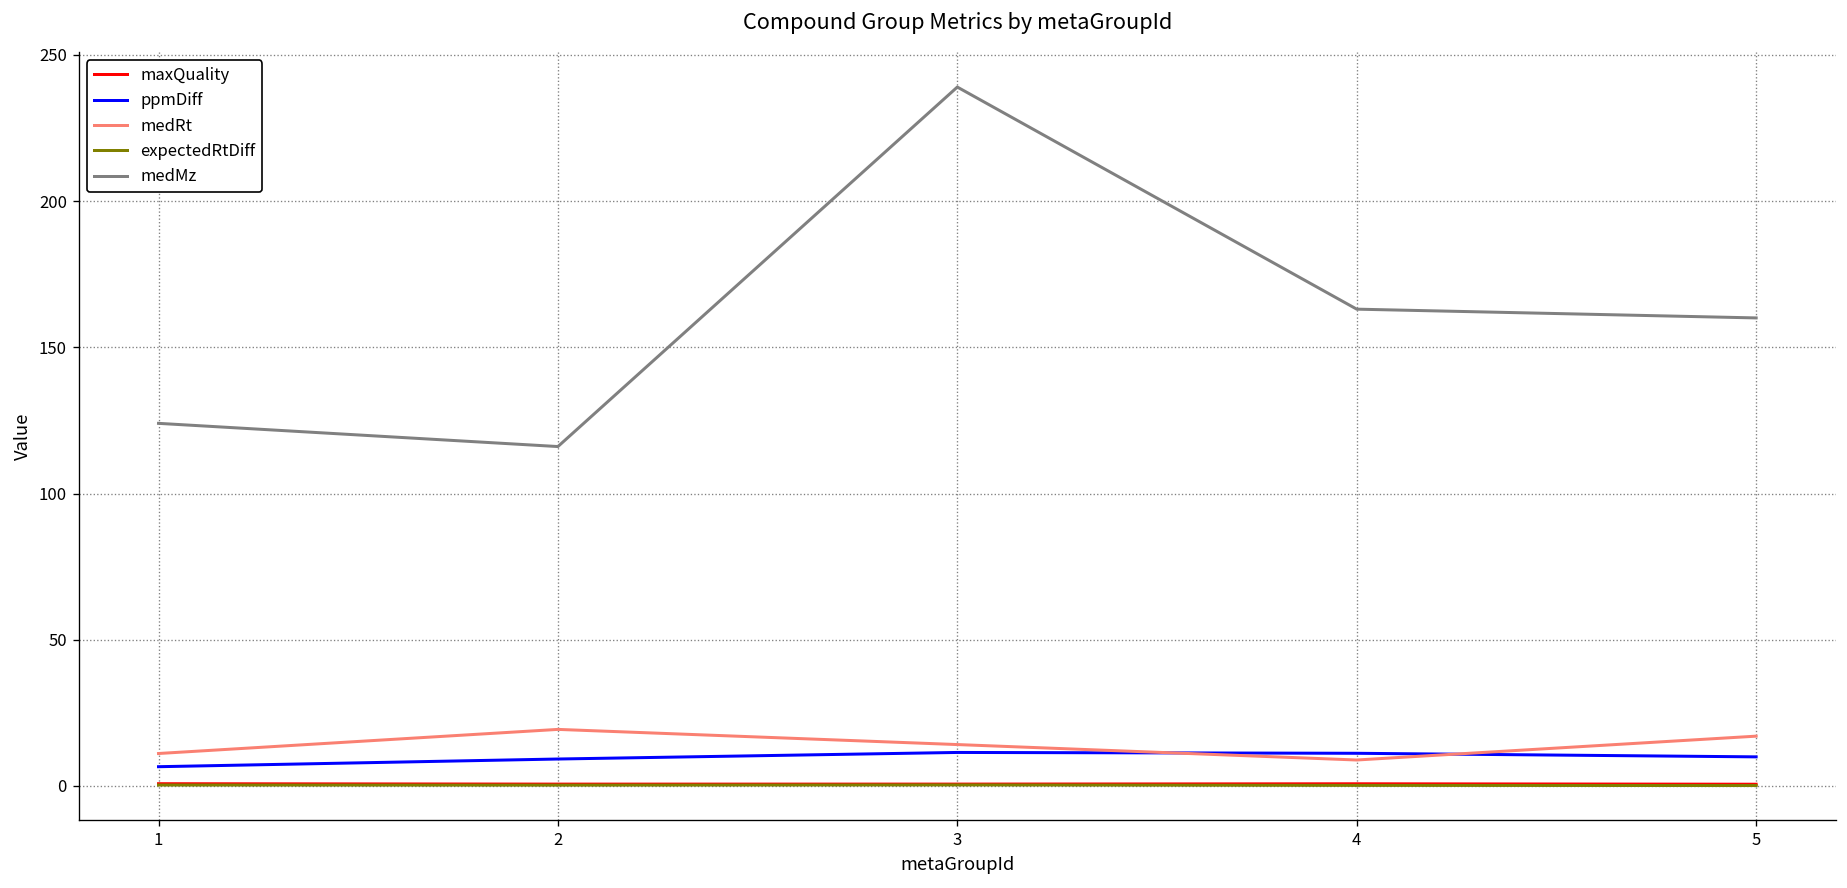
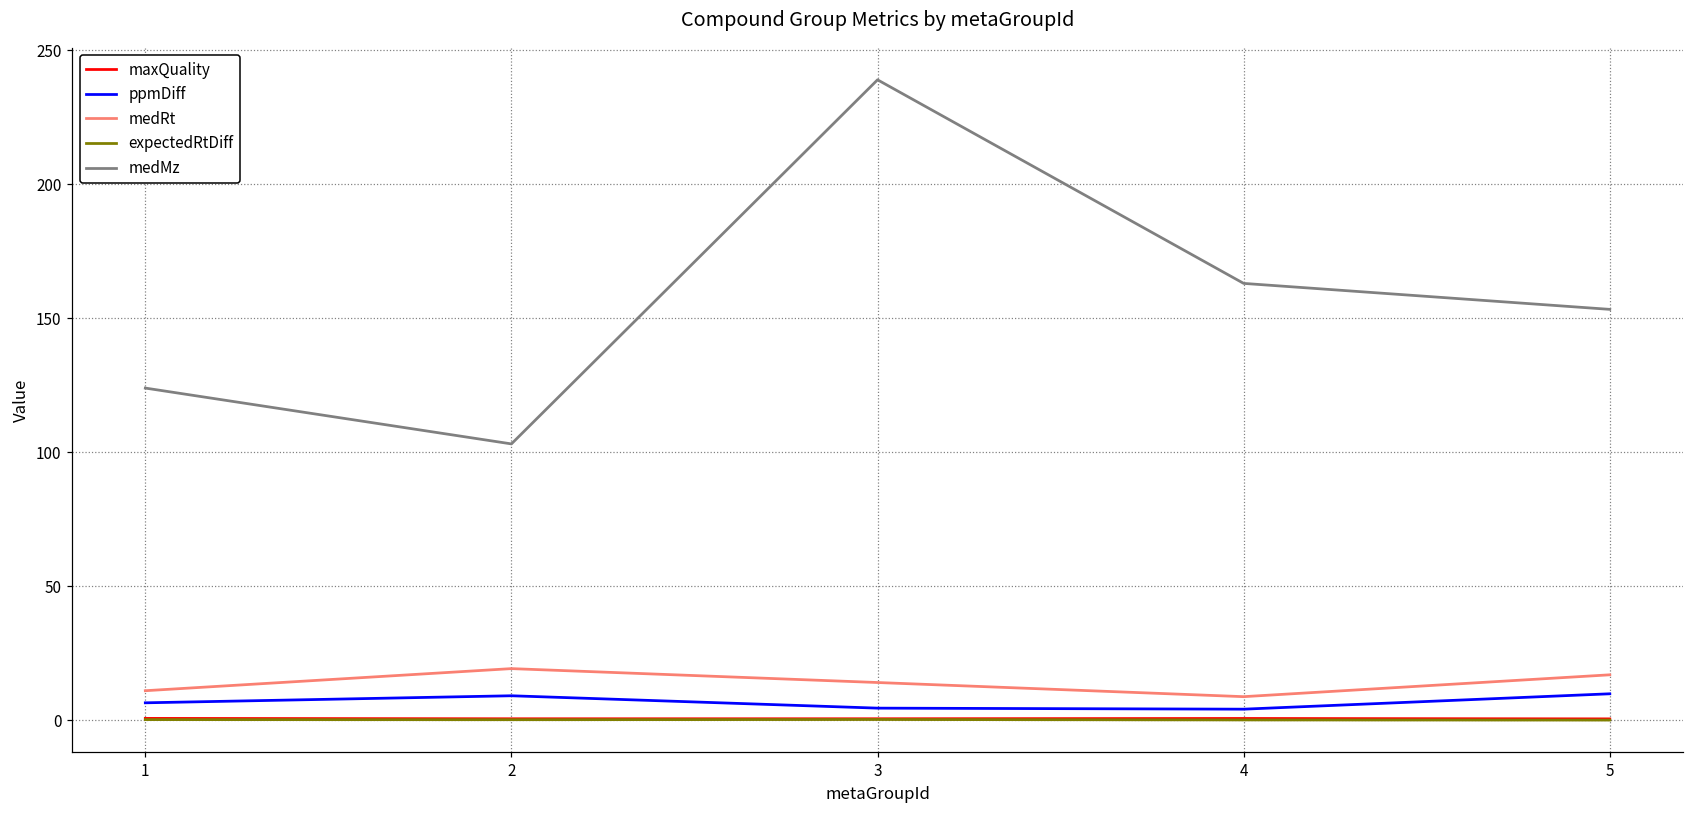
medMz, 2: 116 -> 103
ppmDiff, 3: 11 -> 5
ppmDiff, 4: 11 -> 4
medMz, 5: 160 -> 153
